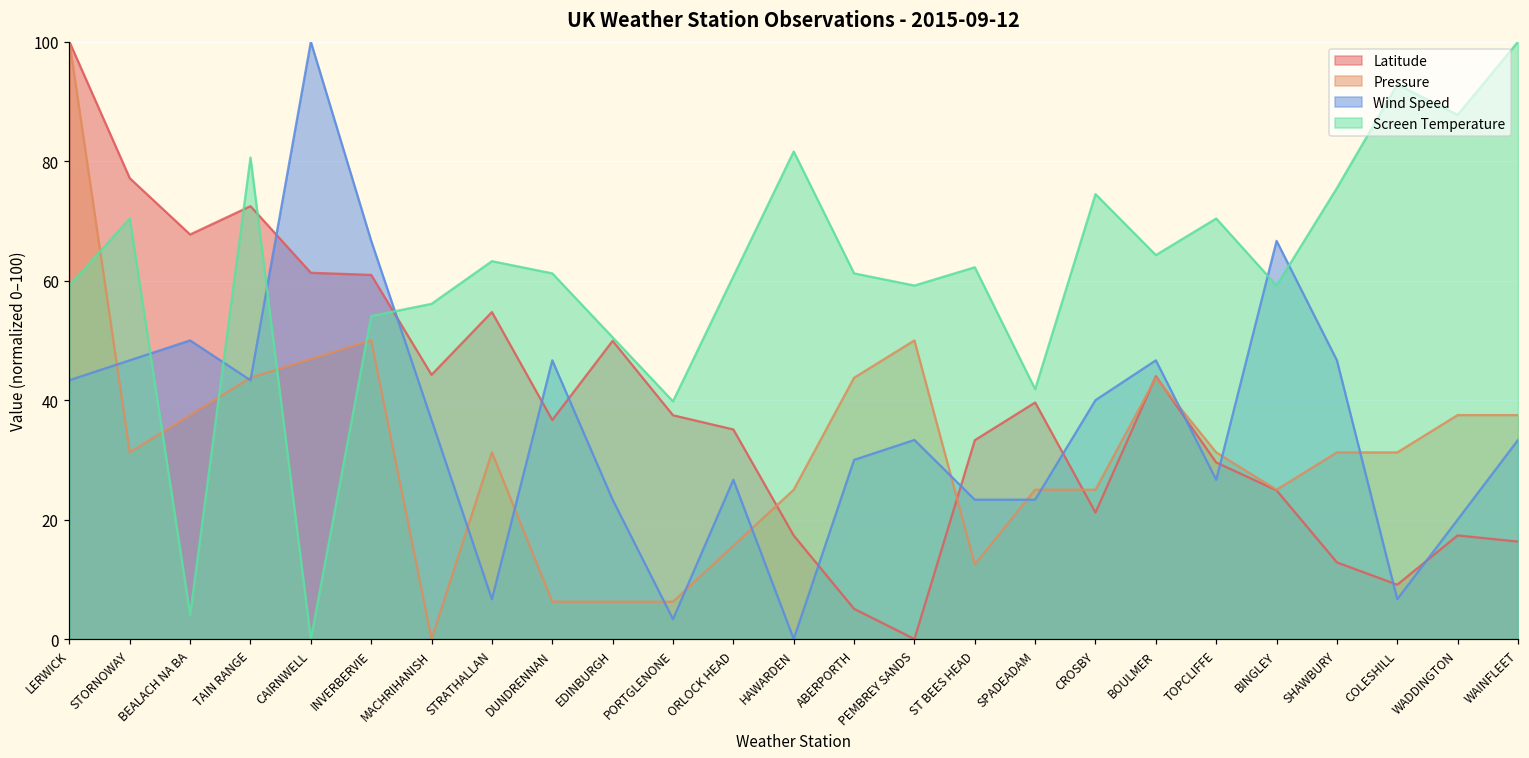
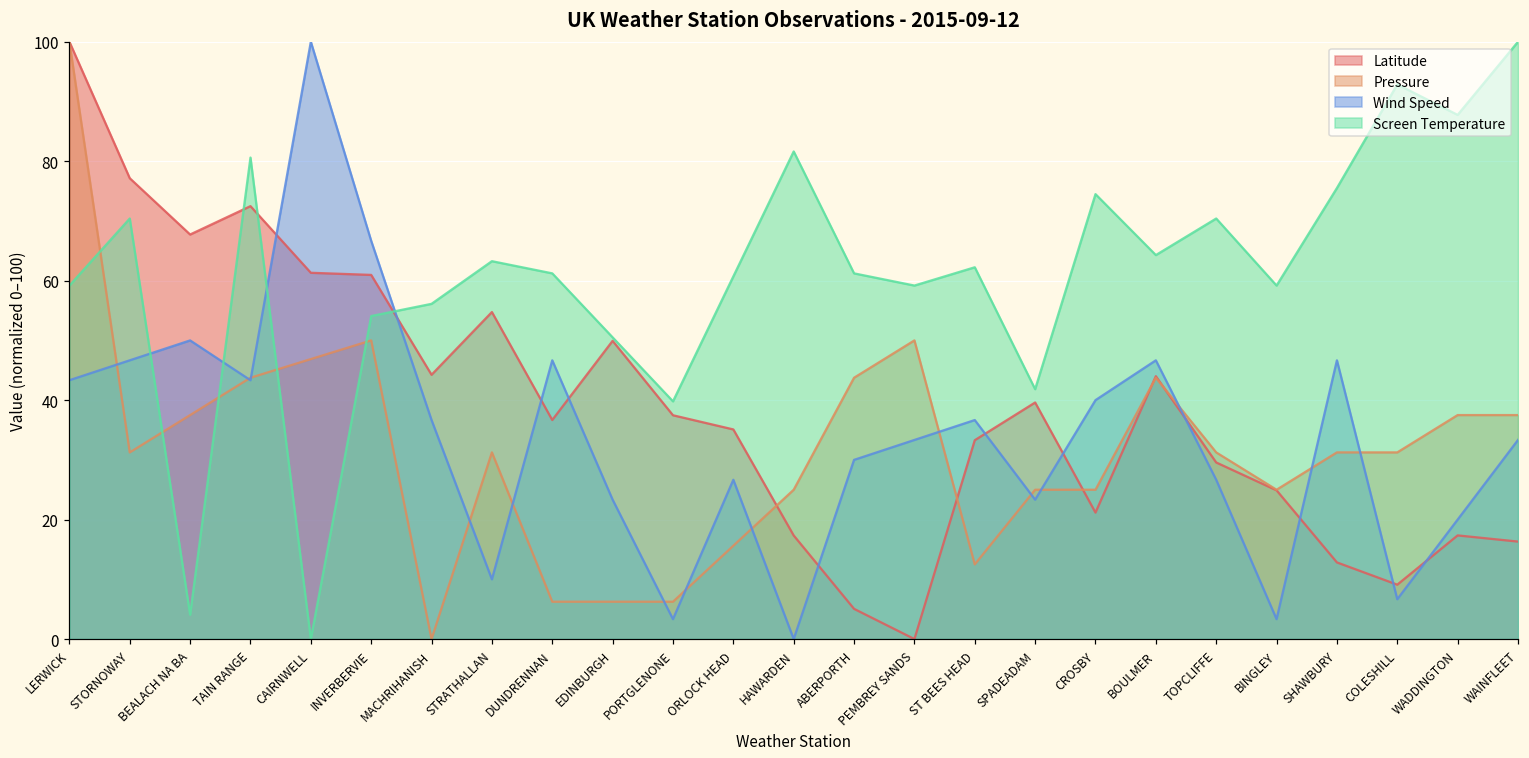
Wind Speed, STRATHALLAN: 7 -> 10
Wind Speed, ST BEES HEAD: 23 -> 37
Wind Speed, BINGLEY: 67 -> 3
